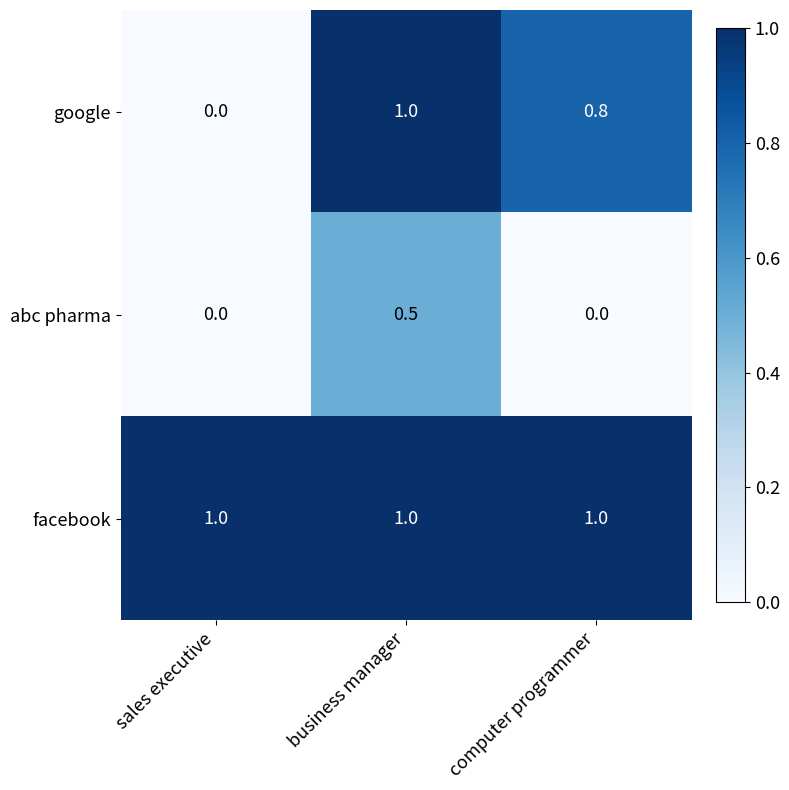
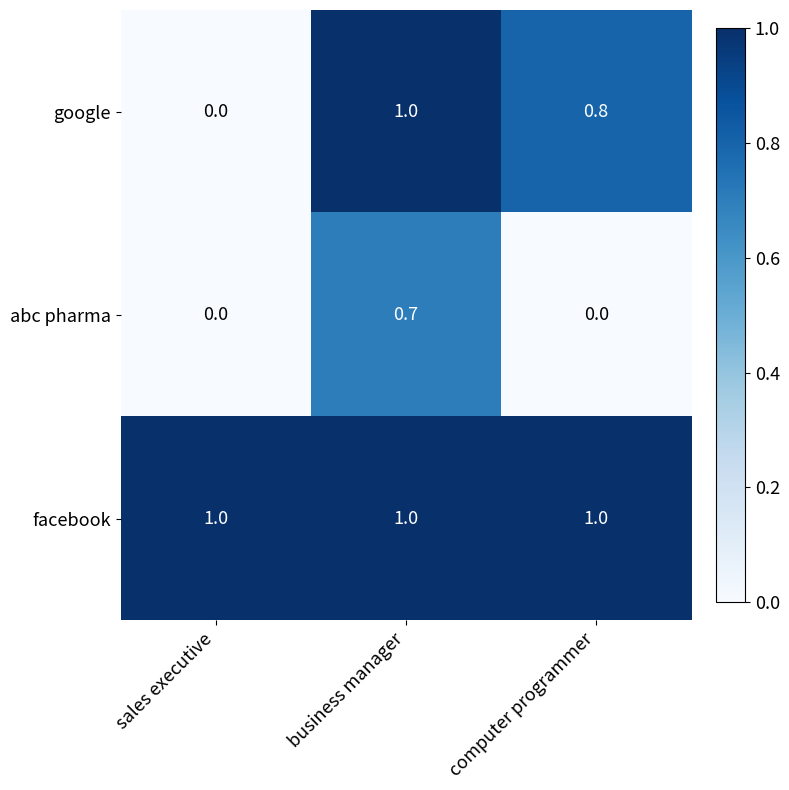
abc pharma, business manager: 0.5 -> 0.7
